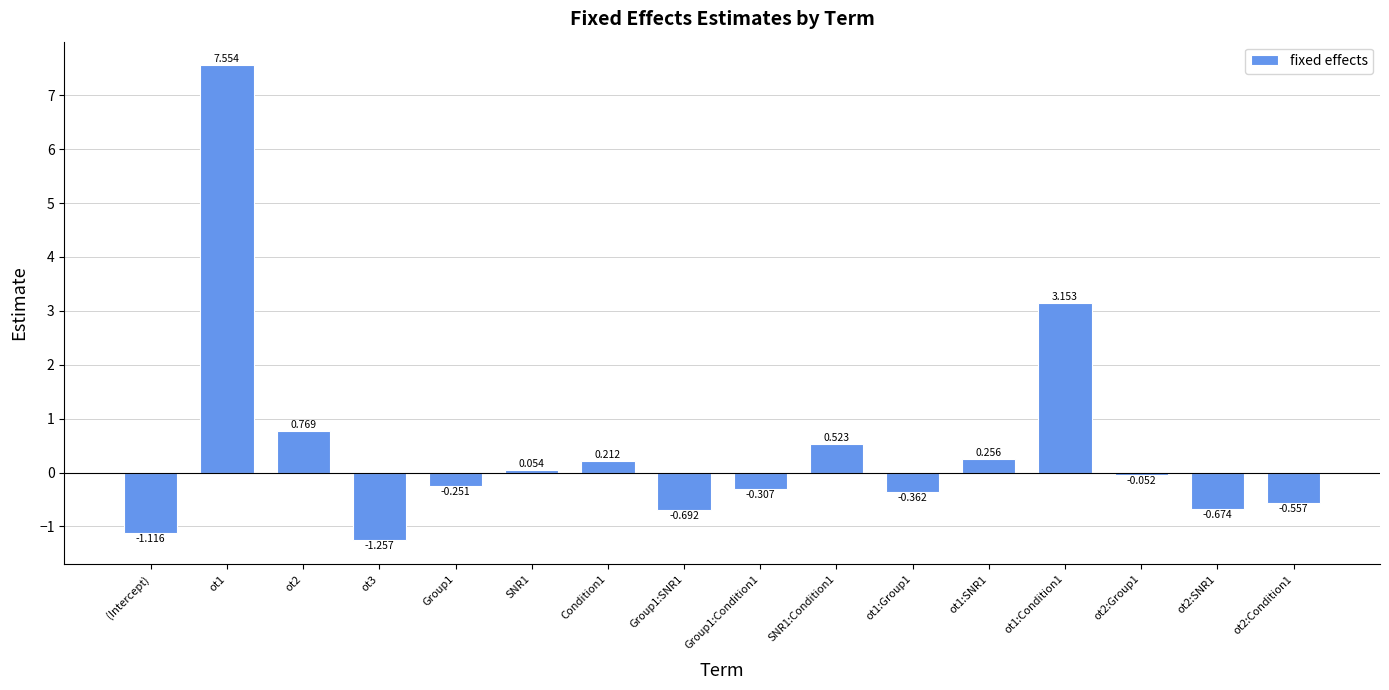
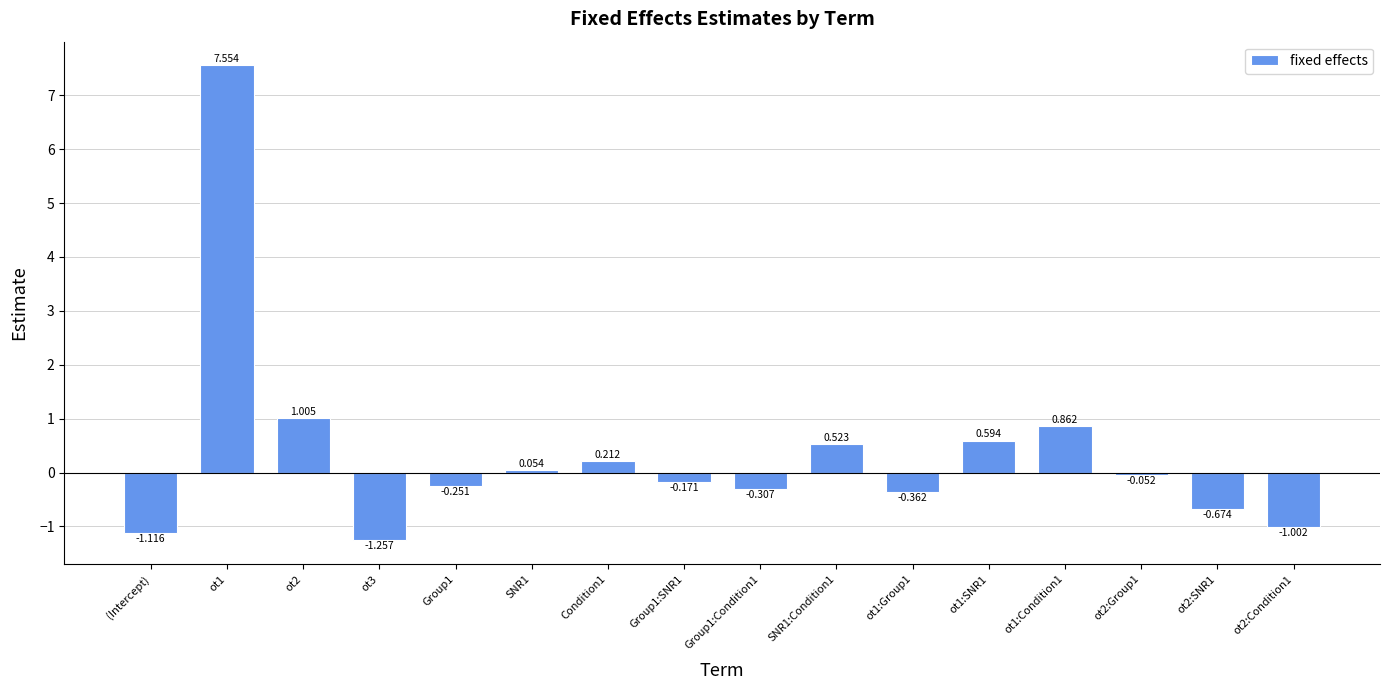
ot2: 0.769 -> 1.005
Group1:SNR1: -0.692 -> -0.171
ot1:SNR1: 0.256 -> 0.594
ot1:Condition1: 3.153 -> 0.862
ot2:Condition1: -0.557 -> -1.002
